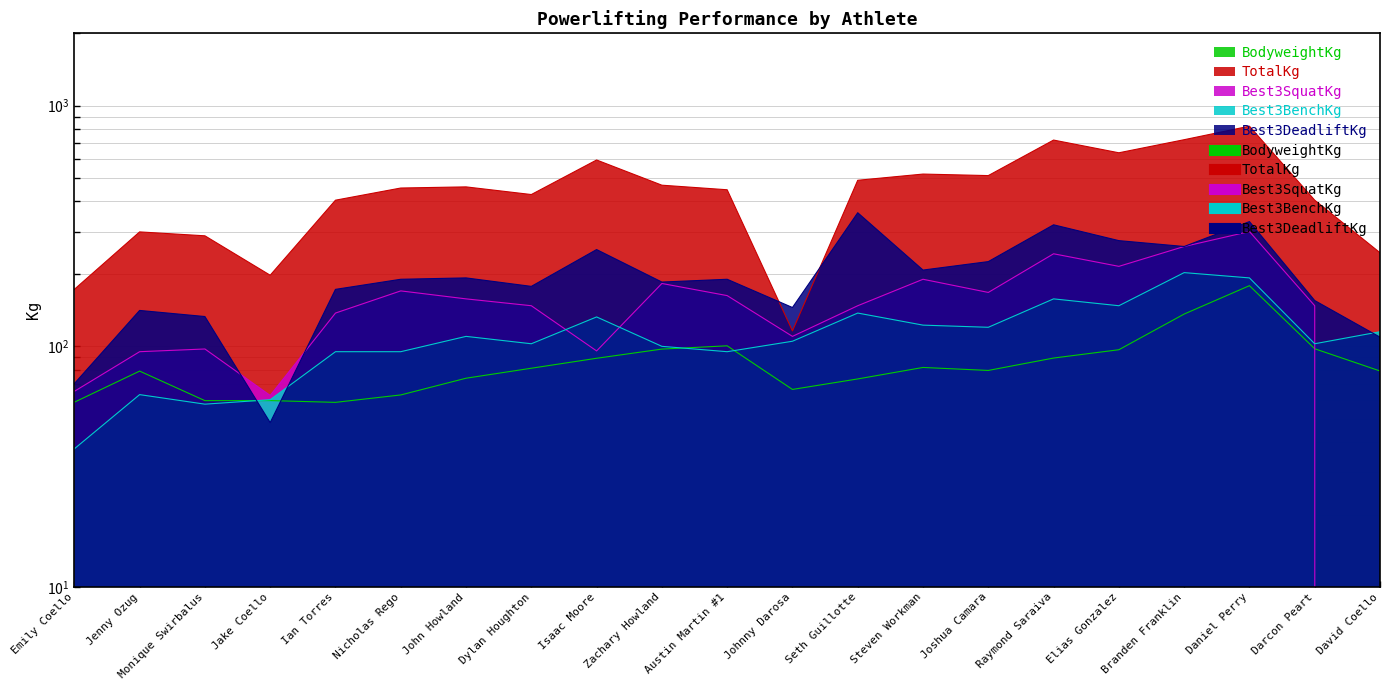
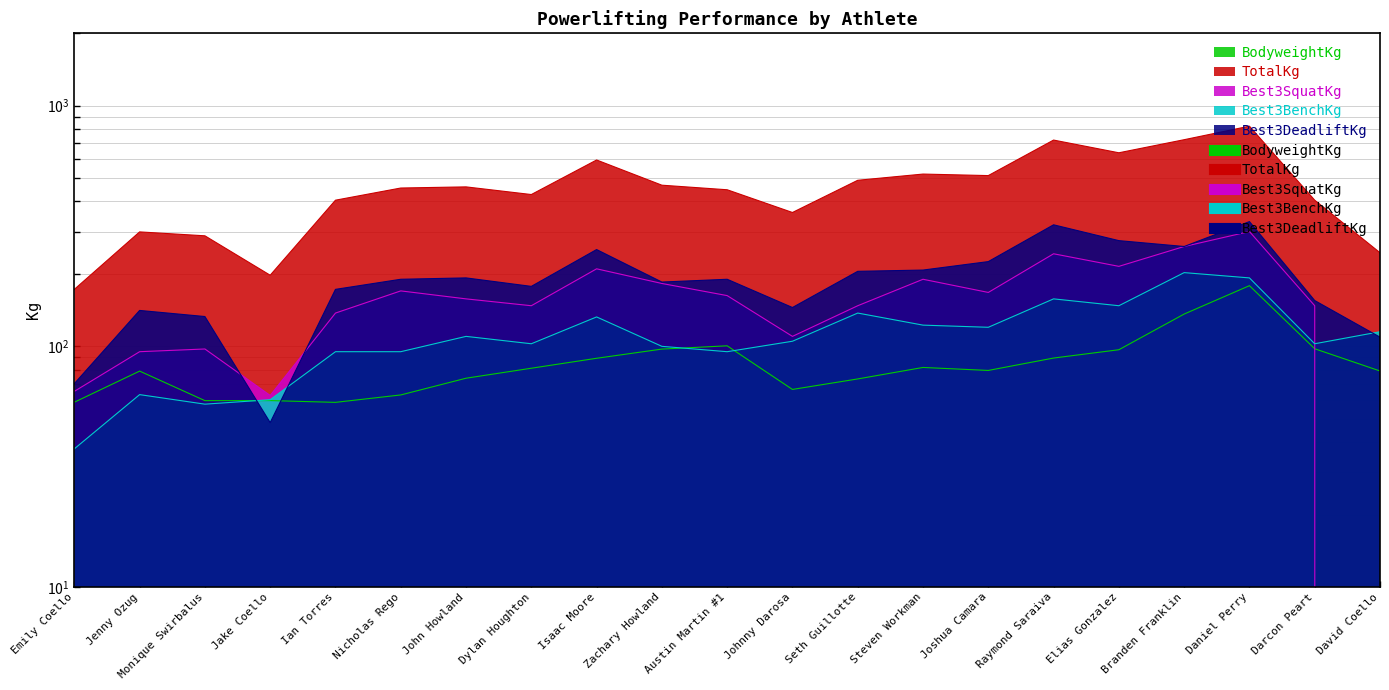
Best3SquatKg, Isaac Moore: 96 -> 210
TotalKg, Johnny Darosa: 120 -> 360
Best3DeadliftKg, Seth Guillotte: 360 -> 210
